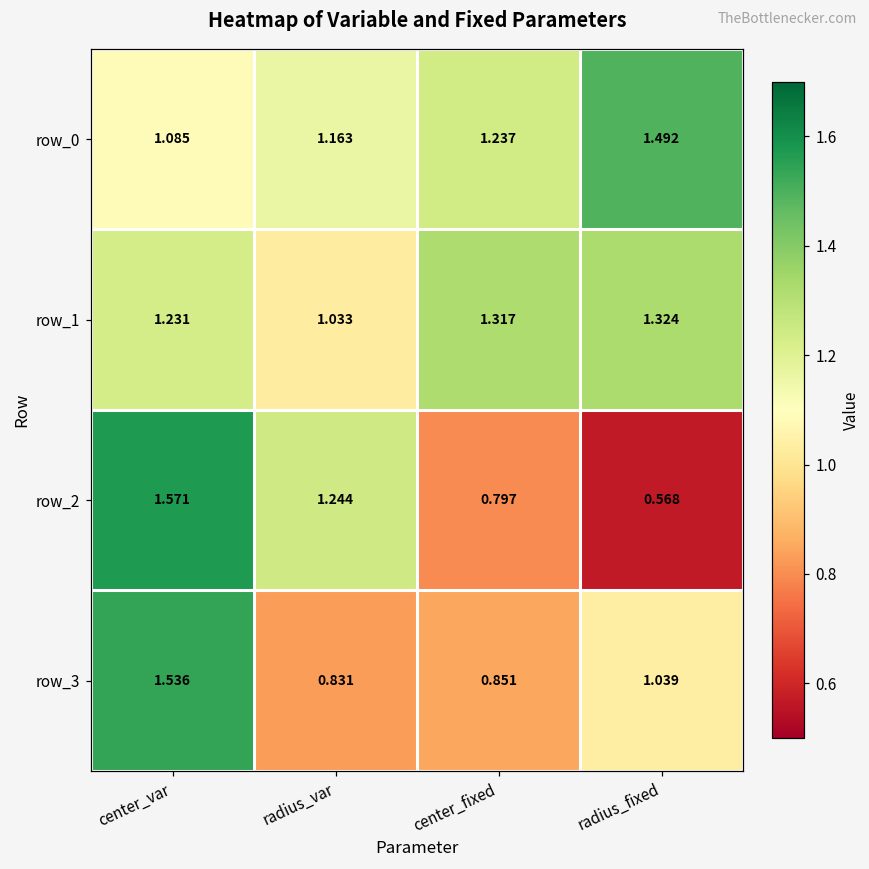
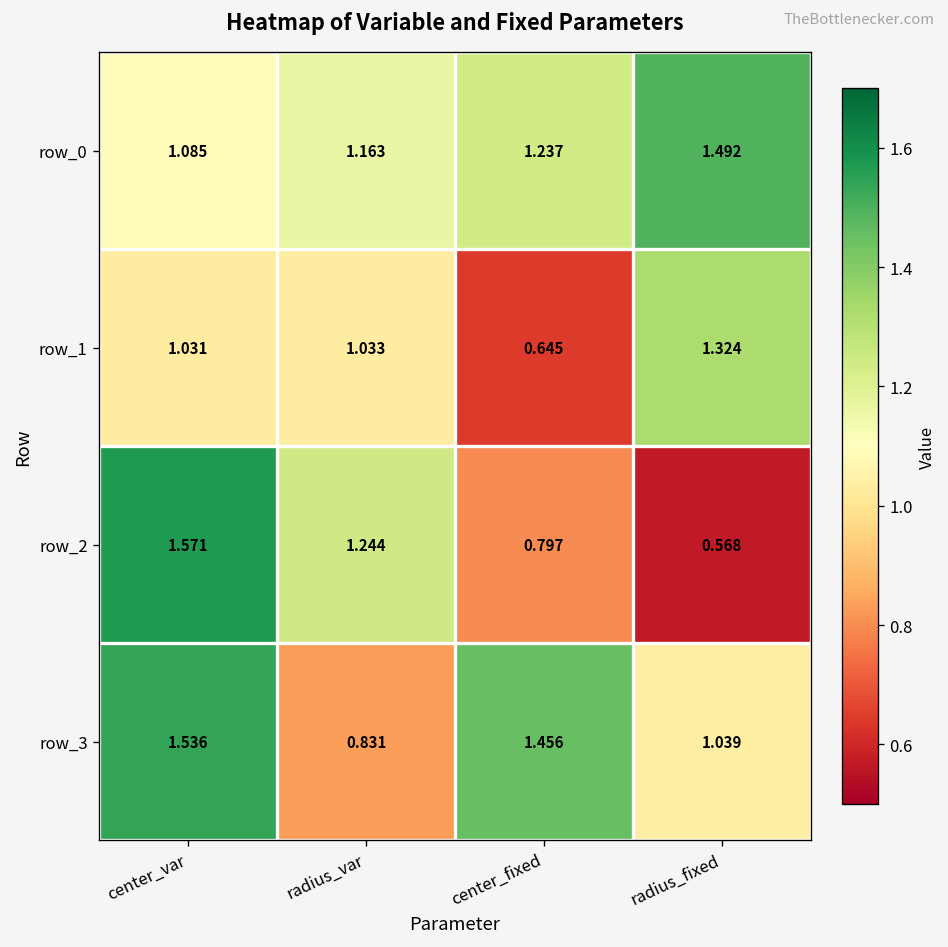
row_1, center_var: 1.231 -> 1.031
row_1, center_fixed: 1.317 -> 0.645
row_3, center_fixed: 0.851 -> 1.456
